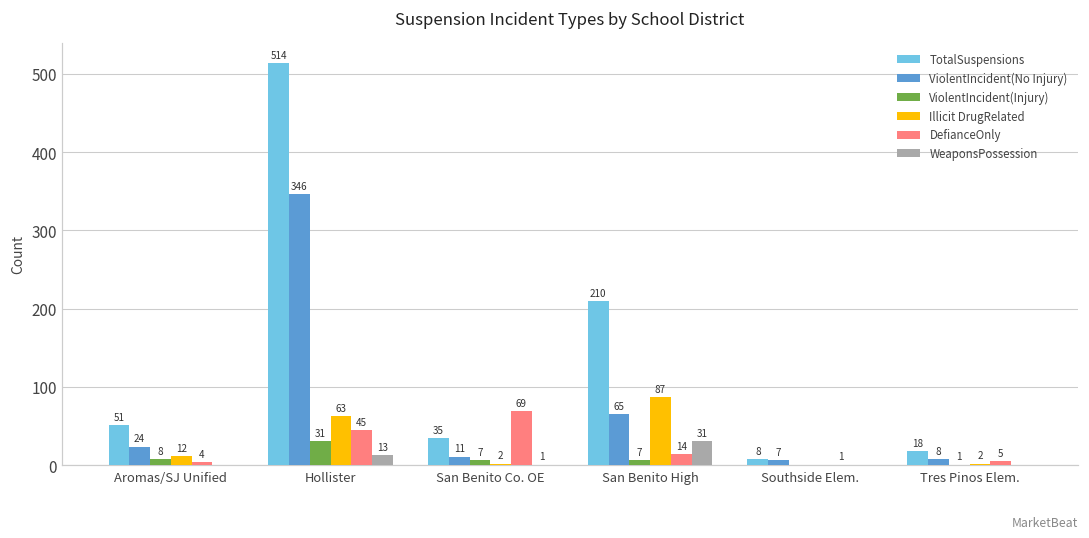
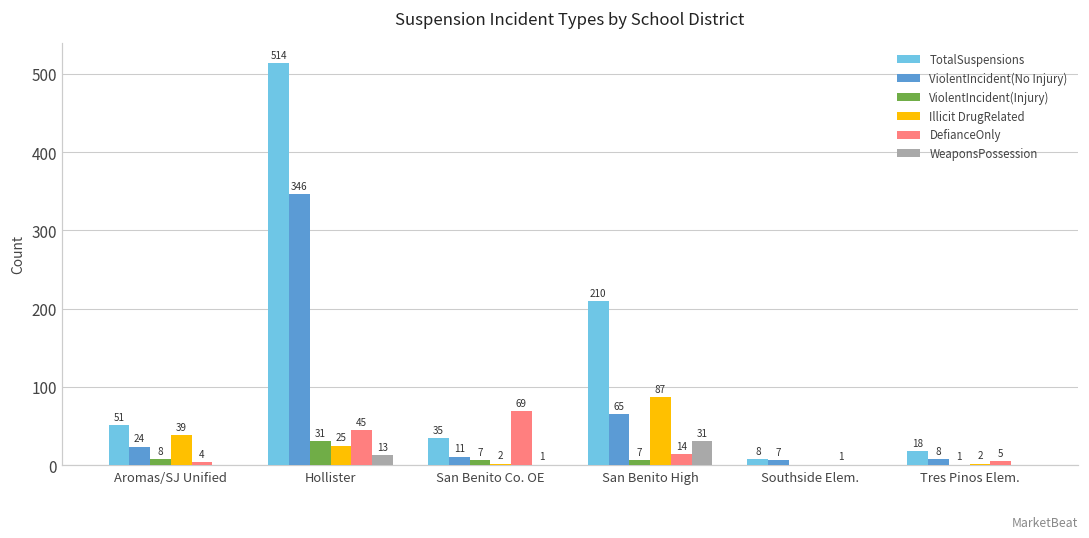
Illicit DrugRelated, Aromas/SJ Unified: 12 -> 39
Illicit DrugRelated, Hollister: 63 -> 25
